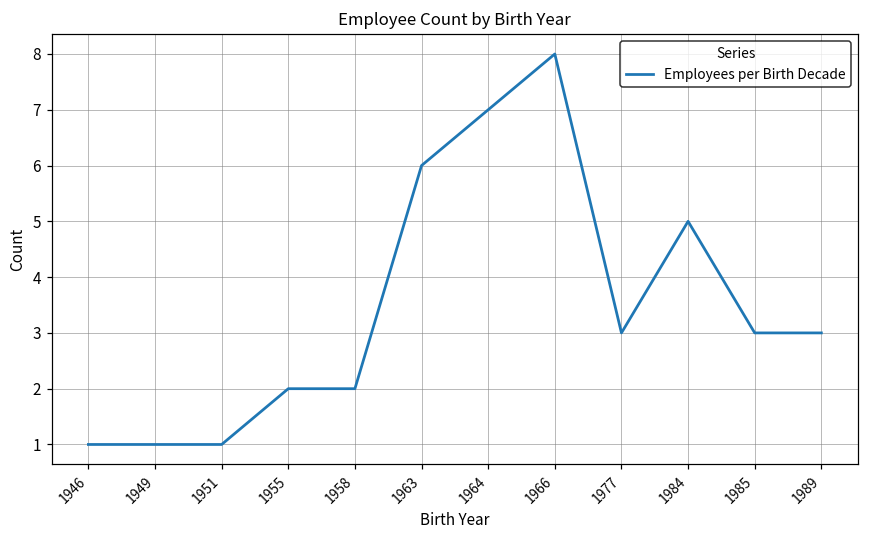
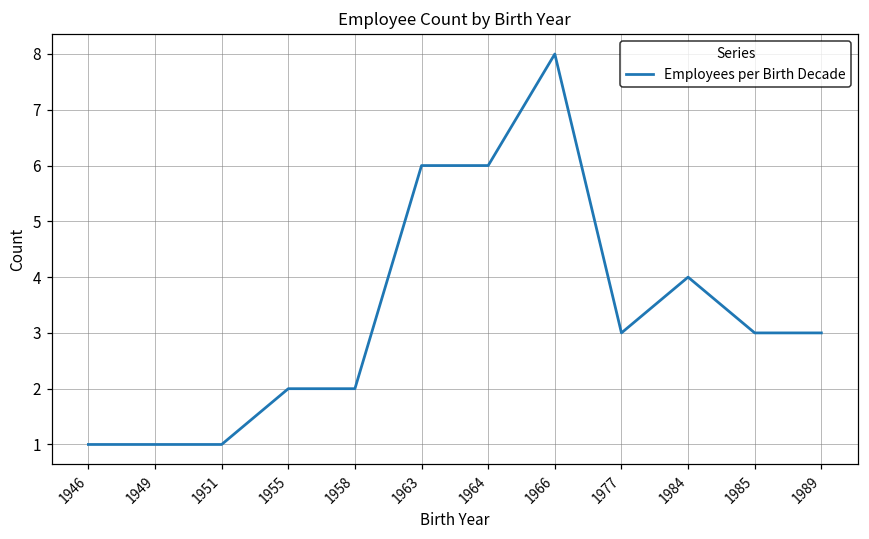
1964: 7 -> 6
1984: 5 -> 4
